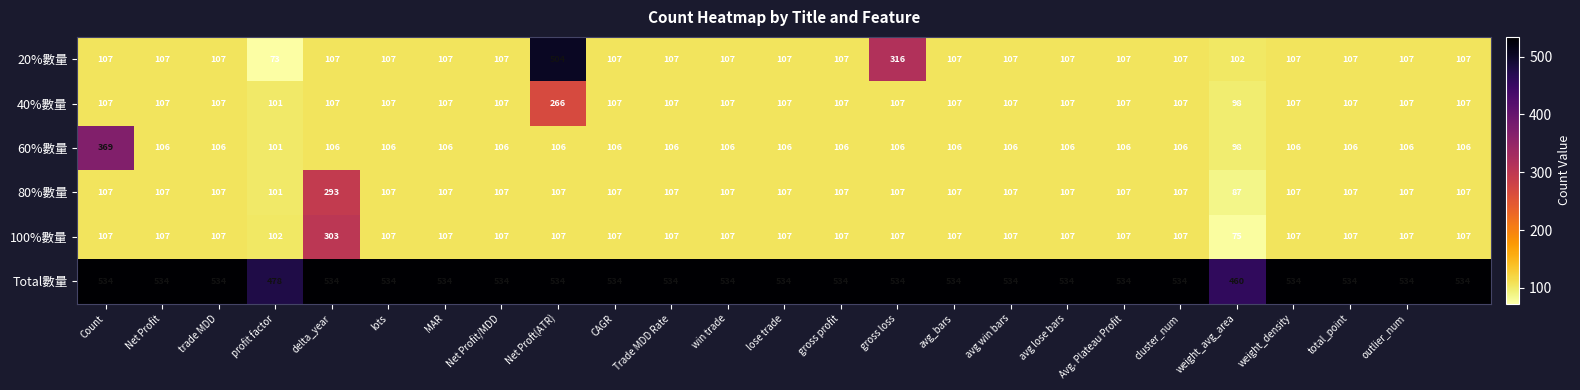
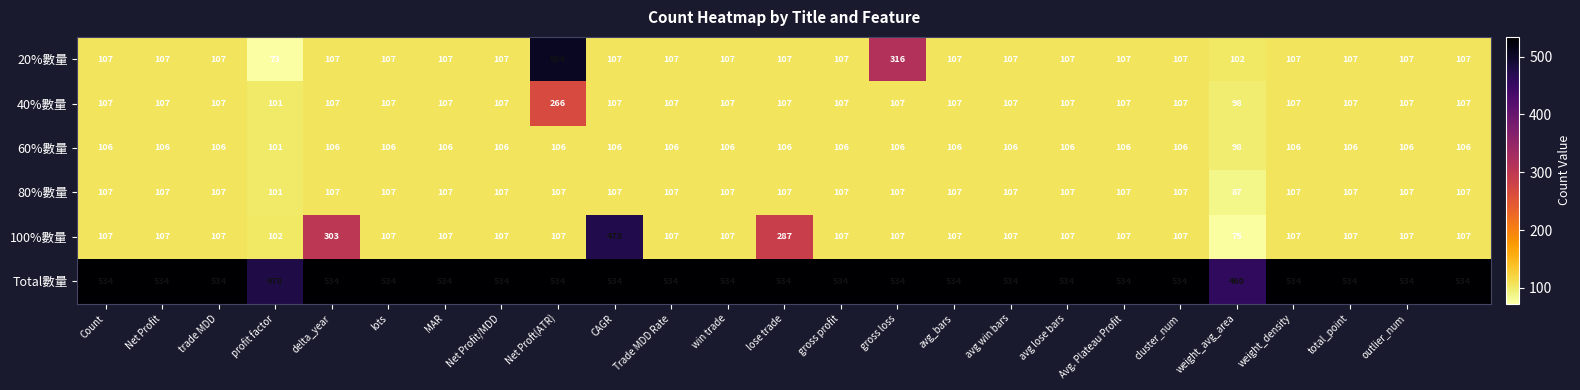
60%數量, Count: 369 -> 106
80%數量, delta_year: 293 -> 107
100%數量, CAGR: 107 -> 473
100%數量, lose trade: 107 -> 287
